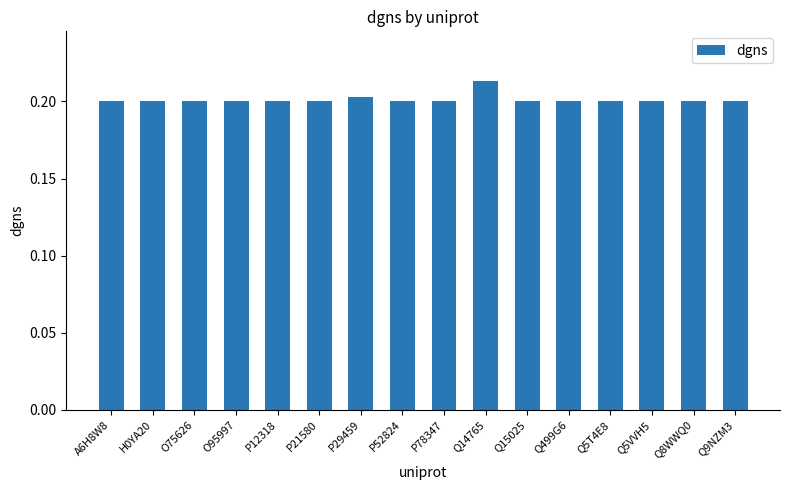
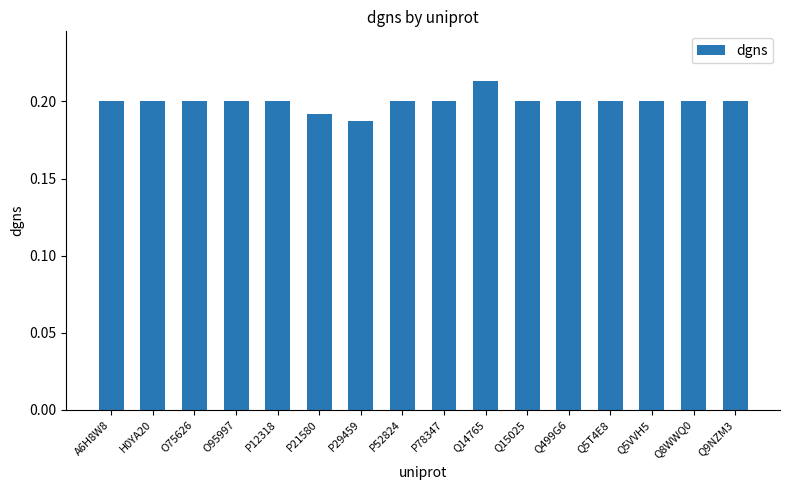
P21580: 0.200 -> 0.192
P29459: 0.203 -> 0.187
